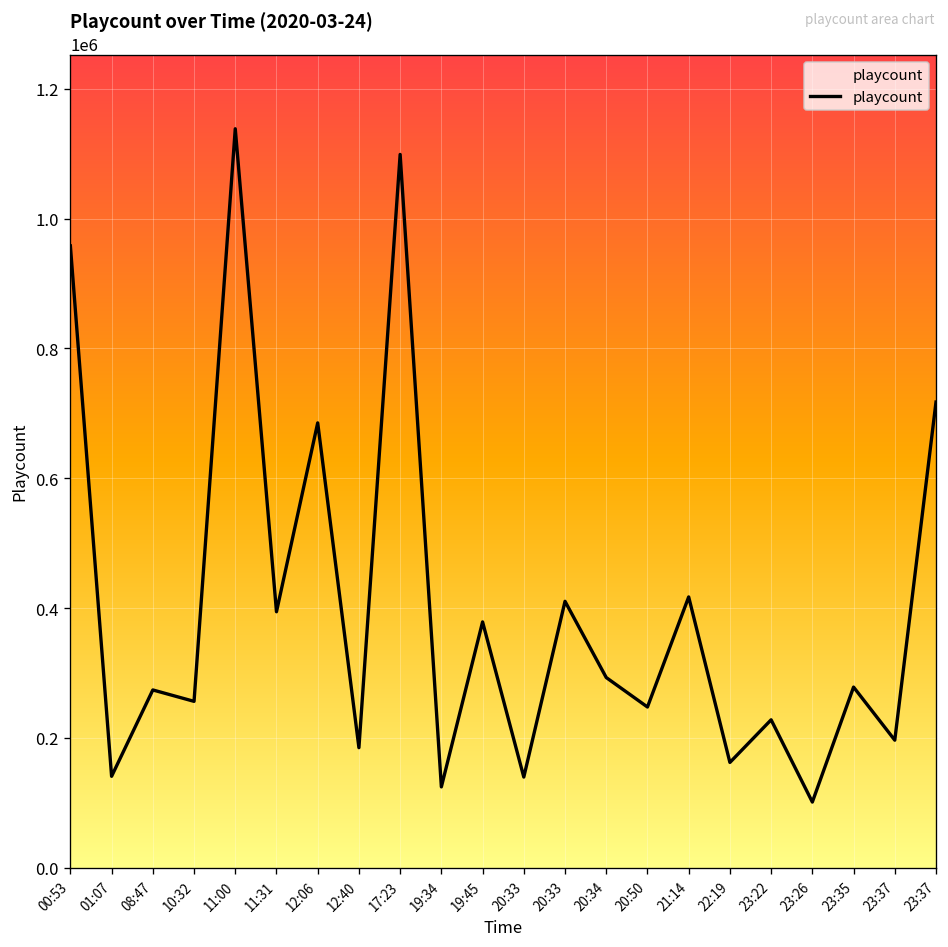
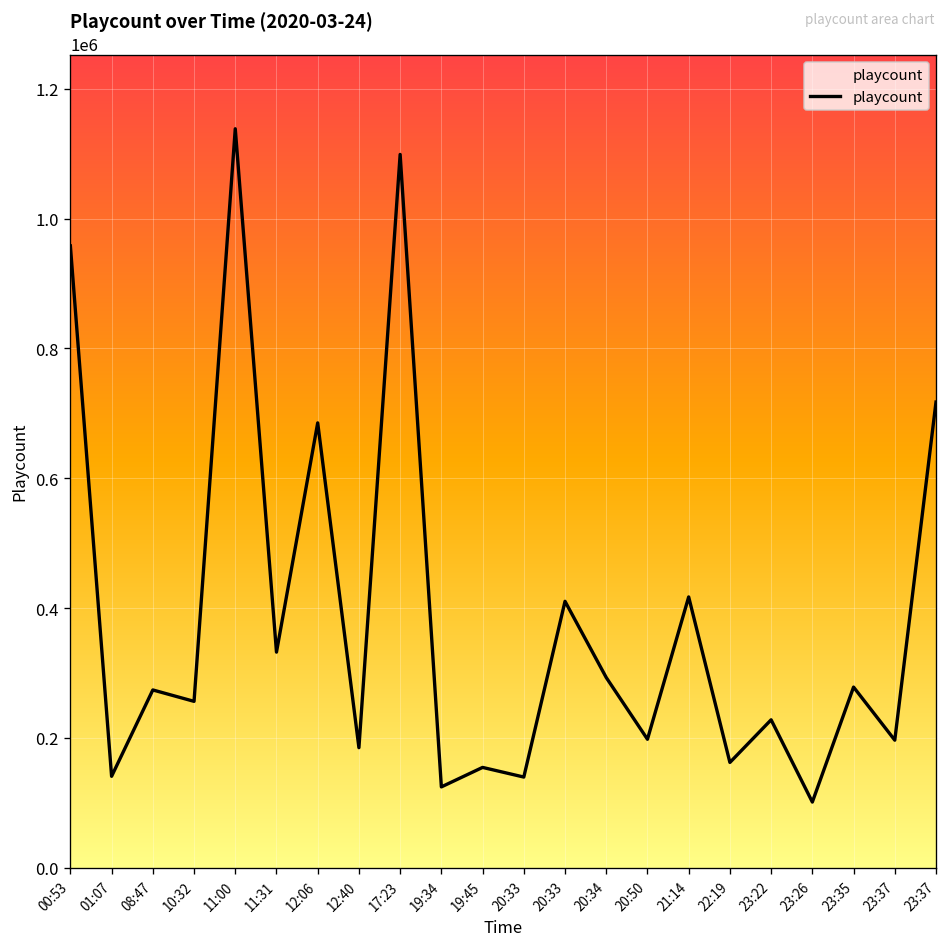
11:31: 390000 -> 330000
19:45: 380000 -> 150000
20:50: 250000 -> 200000
